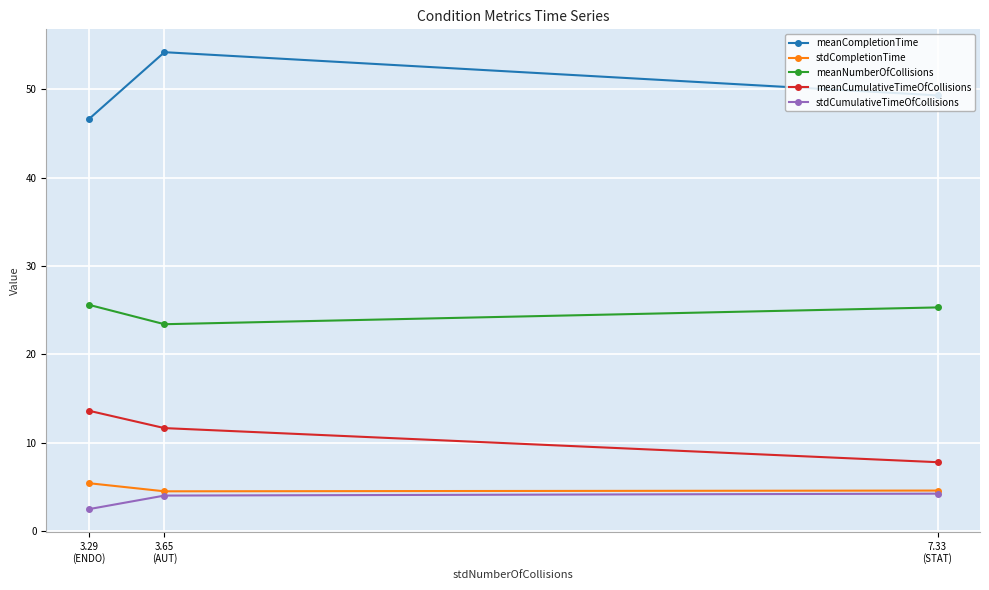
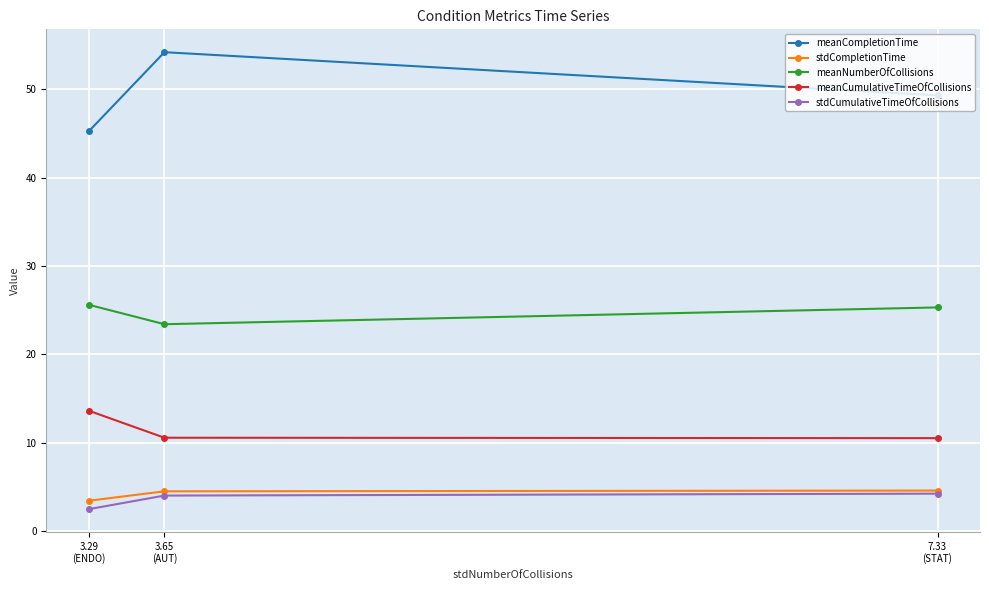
meanCompletionTime, 3.29 (ENDO): 47 -> 45
stdCompletionTime, 3.29 (ENDO): 5 -> 3
meanCumulativeTimeOfCollisions, 3.65 (AUT): 12 -> 11
meanCumulativeTimeOfCollisions, 7.33 (STAT): 8 -> 11
